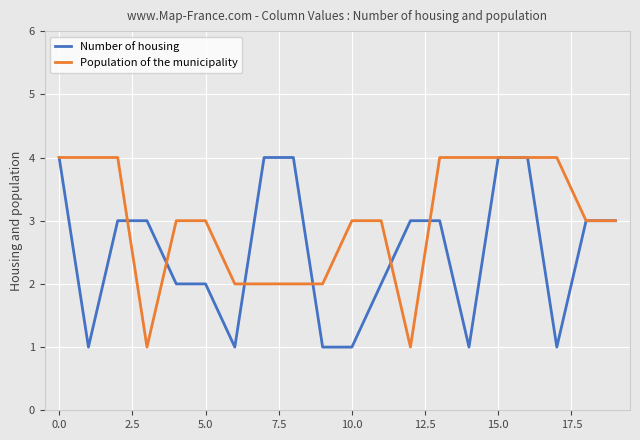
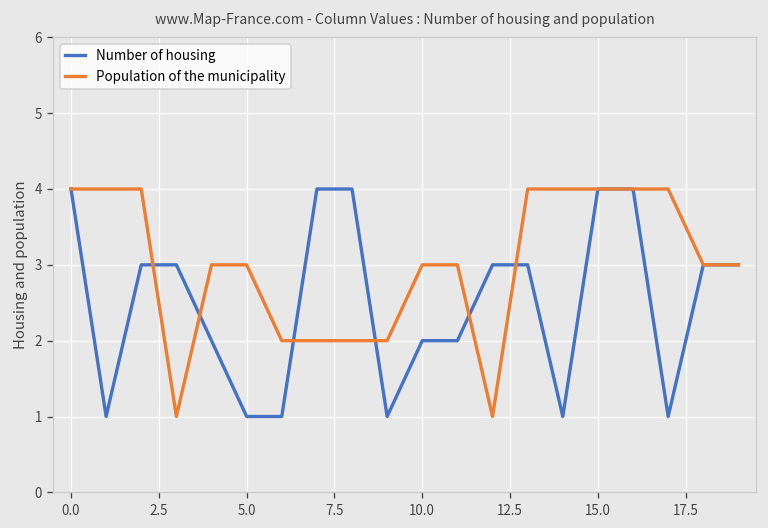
Number of housing, 5.0: 2 -> 1
Number of housing, 10.0: 1 -> 2
